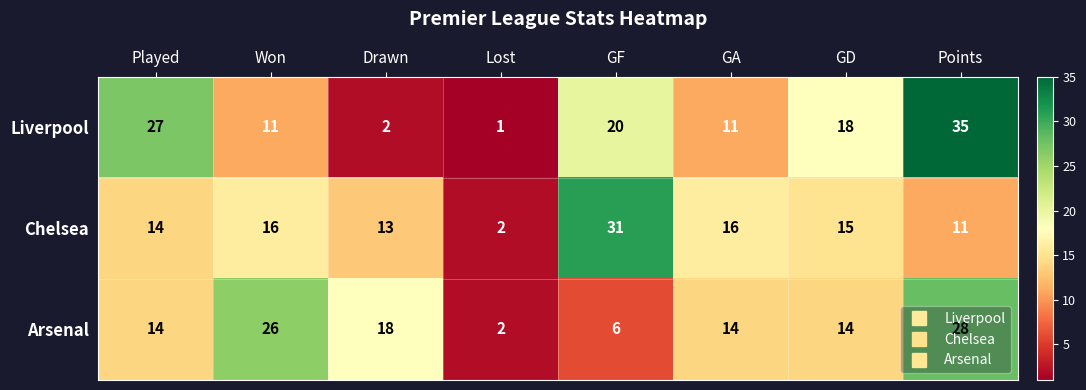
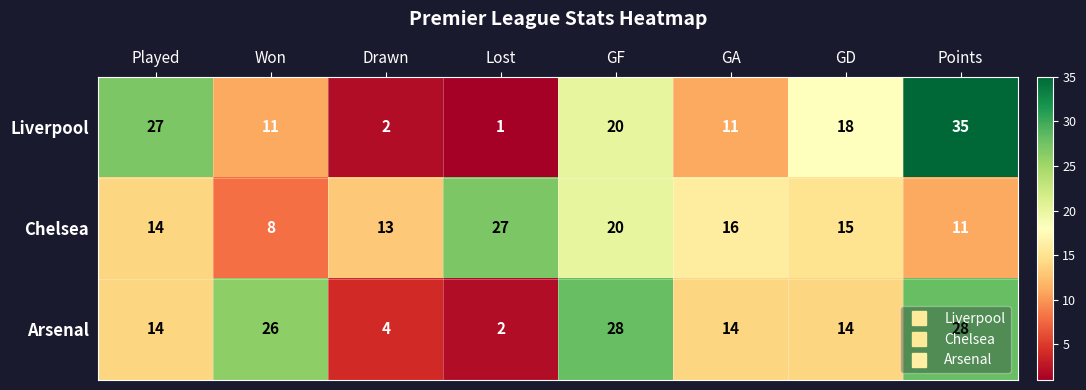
Chelsea, Won: 16 -> 8
Chelsea, Lost: 2 -> 27
Chelsea, GF: 31 -> 20
Arsenal, Drawn: 18 -> 4
Arsenal, GF: 6 -> 28
